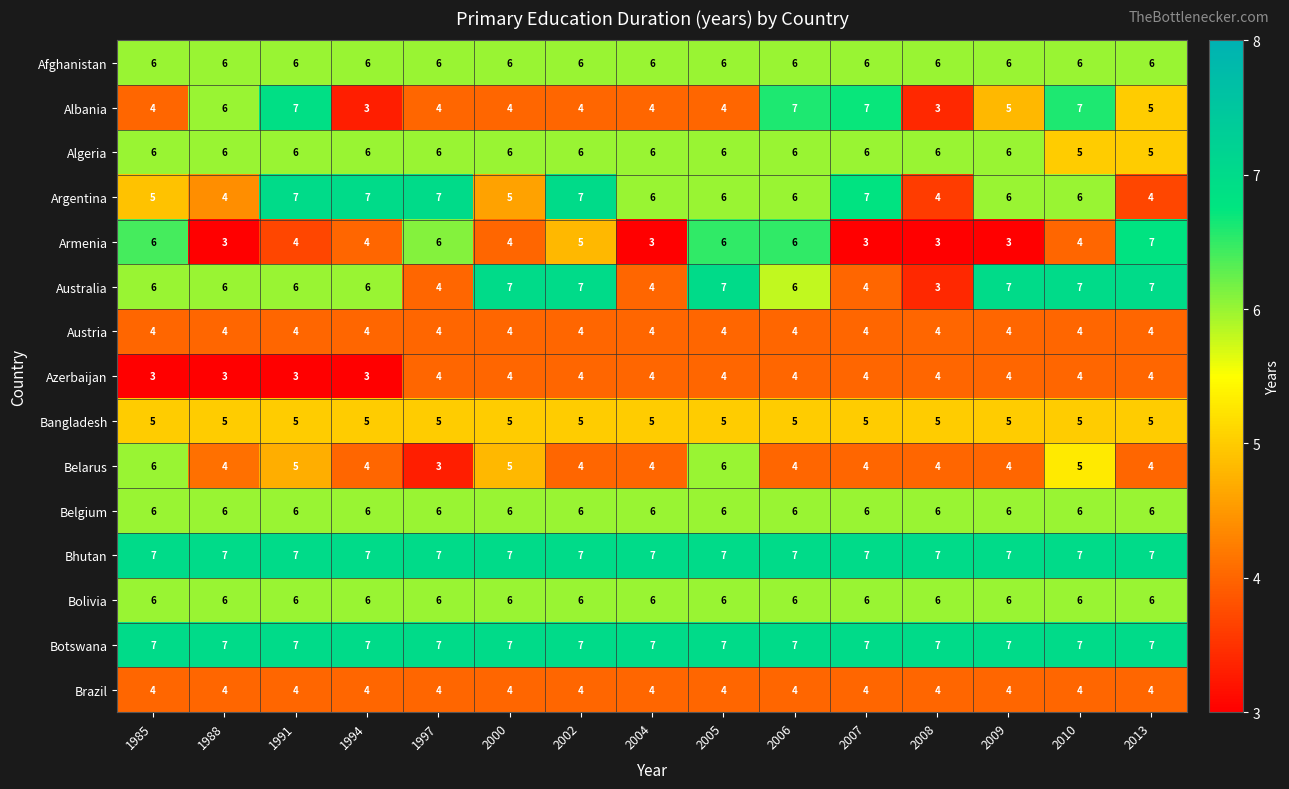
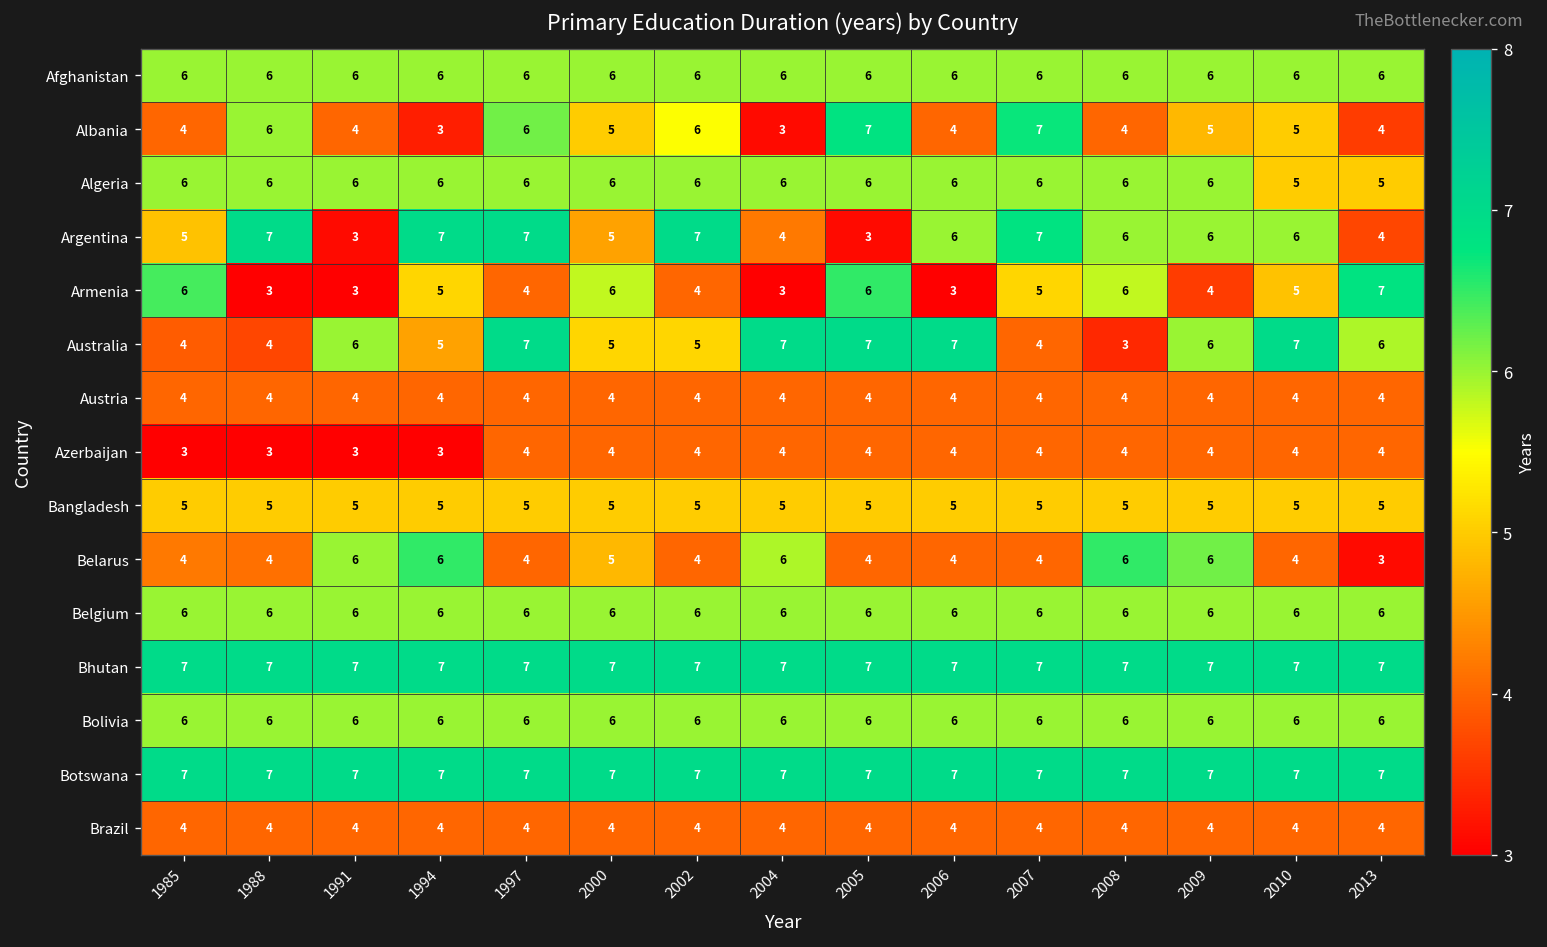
Albania, 1991: 7 -> 4
Albania, 1997: 4 -> 6
Albania, 2000: 4 -> 5
Albania, 2002: 4 -> 6
Albania, 2004: 4 -> 3
Albania, 2005: 4 -> 7
Albania, 2006: 7 -> 4
Albania, 2008: 3 -> 4
Albania, 2010: 7 -> 5
Albania, 2013: 5 -> 4
Argentina, 1988: 4 -> 7
Argentina, 1991: 7 -> 3
Argentina, 2004: 6 -> 4
Argentina, 2005: 6 -> 3
Argentina, 2008: 4 -> 6
Armenia, 1991: 4 -> 3
Armenia, 1994: 4 -> 5
Armenia, 1997: 6 -> 4
Armenia, 2000: 4 -> 6
Armenia, 2002: 5 -> 4
Armenia, 2006: 6 -> 3
Armenia, 2007: 3 -> 5
Armenia, 2008: 3 -> 6
Armenia, 2009: 3 -> 4
Armenia, 2010: 4 -> 5
Australia, 1985: 6 -> 4
Australia, 1988: 6 -> 4
Australia, 1994: 6 -> 5
Australia, 1997: 4 -> 7
Australia, 2000: 7 -> 5
Australia, 2002: 7 -> 5
Australia, 2004: 4 -> 7
Australia, 2006: 6 -> 7
Australia, 2009: 7 -> 6
Australia, 2013: 7 -> 6
Belarus, 1985: 6 -> 4
Belarus, 1991: 5 -> 6
Belarus, 1994: 4 -> 6
Belarus, 1997: 3 -> 4
Belarus, 2004: 4 -> 6
Belarus, 2005: 6 -> 4
Belarus, 2008: 4 -> 6
Belarus, 2009: 4 -> 6
Belarus, 2010: 5 -> 4
Belarus, 2013: 4 -> 3
